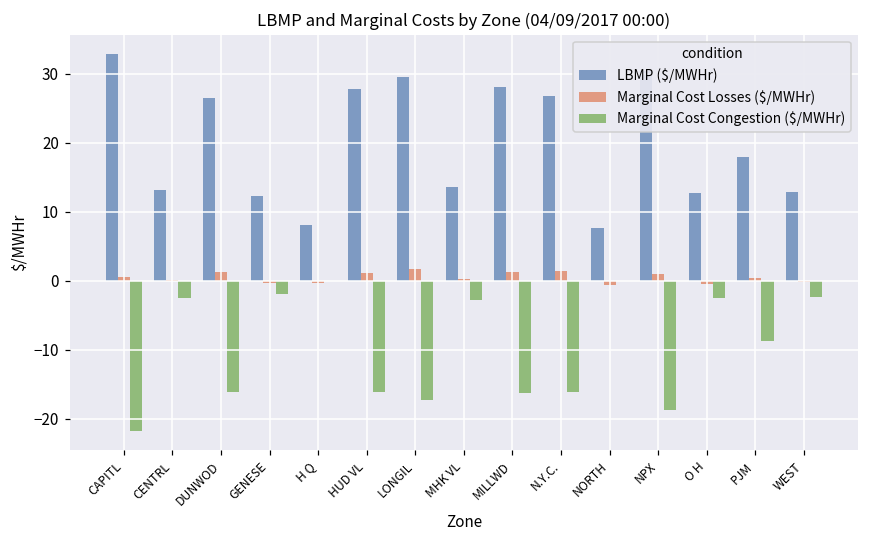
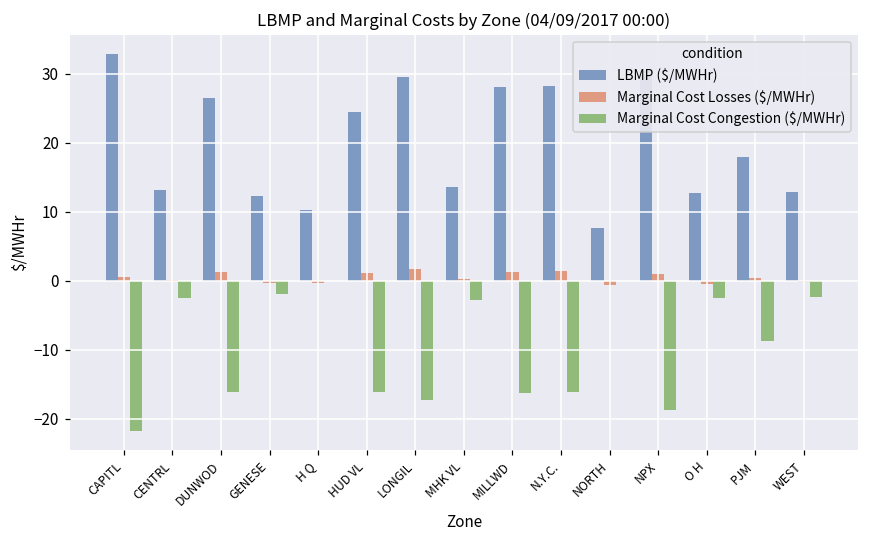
LBMP ($/MWHr), H Q: 8 -> 10
LBMP ($/MWHr), HUD VL: 28 -> 24
LBMP ($/MWHr), N.Y.C.: 27 -> 28
